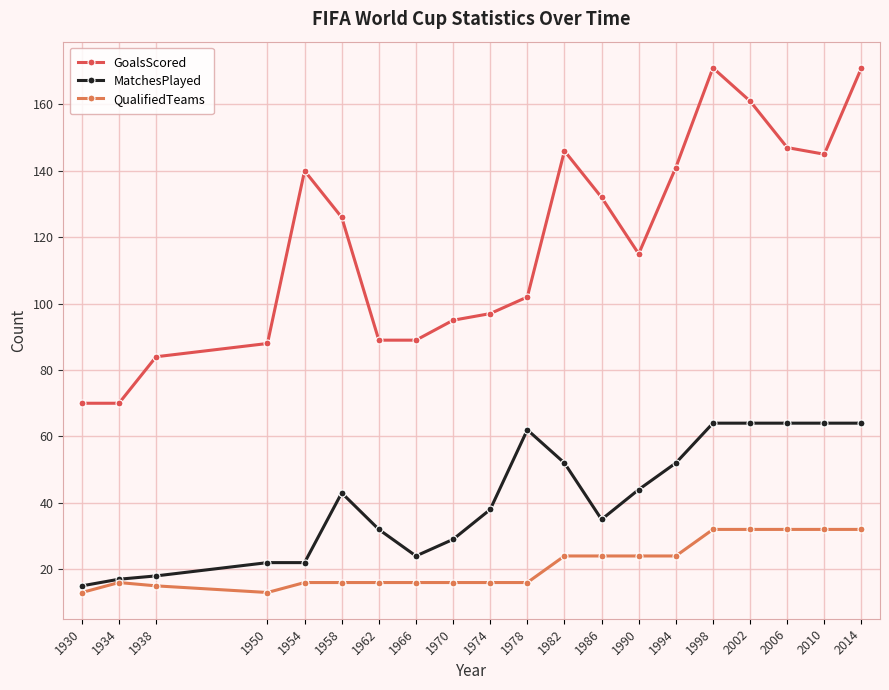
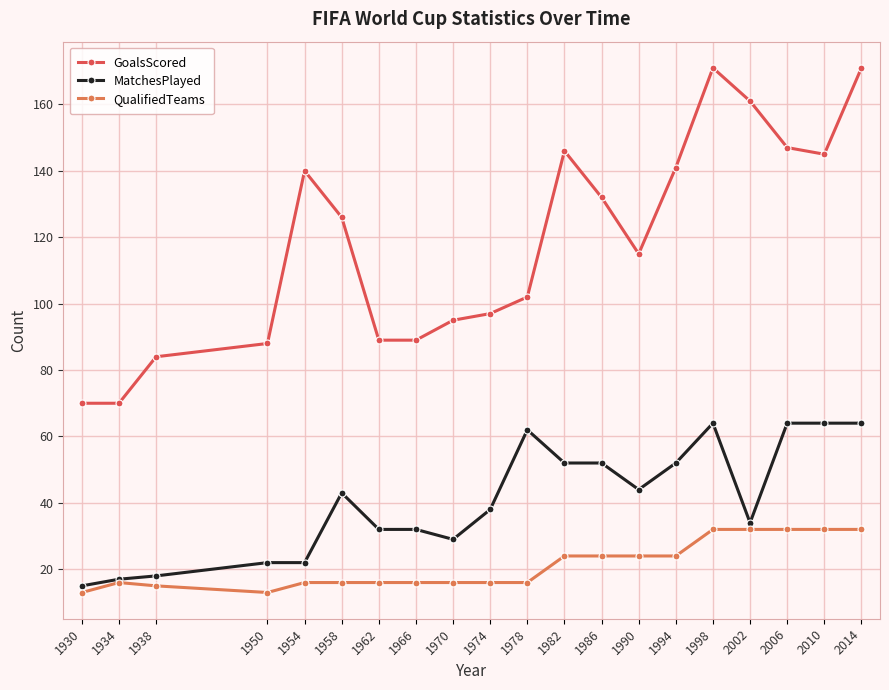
MatchesPlayed, 1966: 24 -> 32
MatchesPlayed, 1986: 35 -> 52
MatchesPlayed, 2002: 64 -> 34
